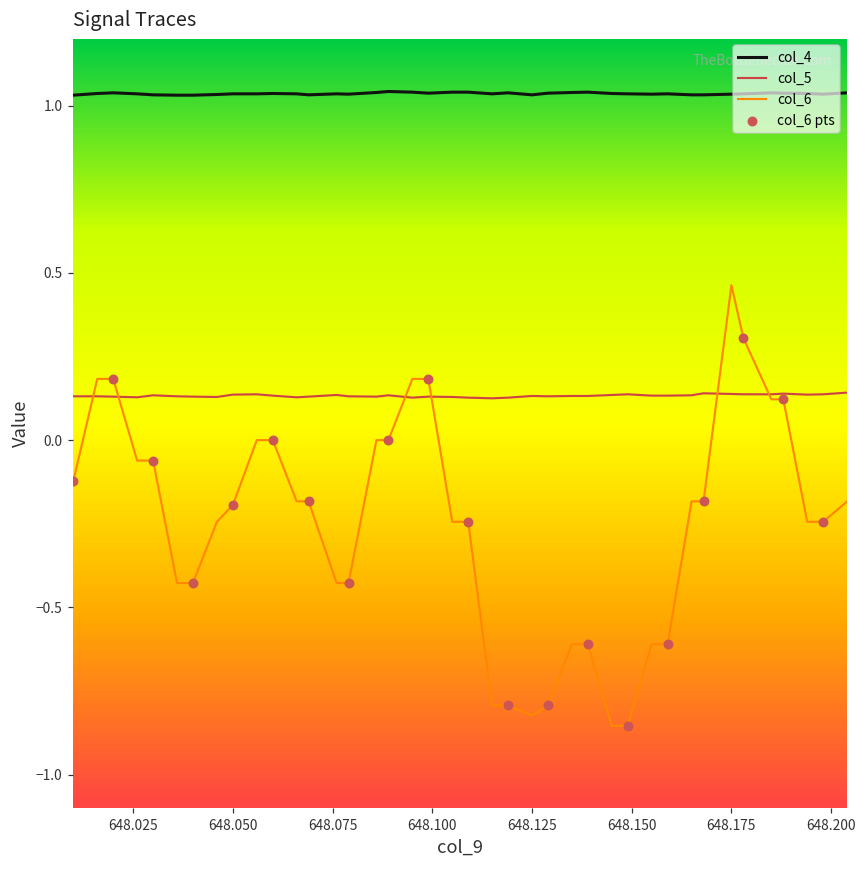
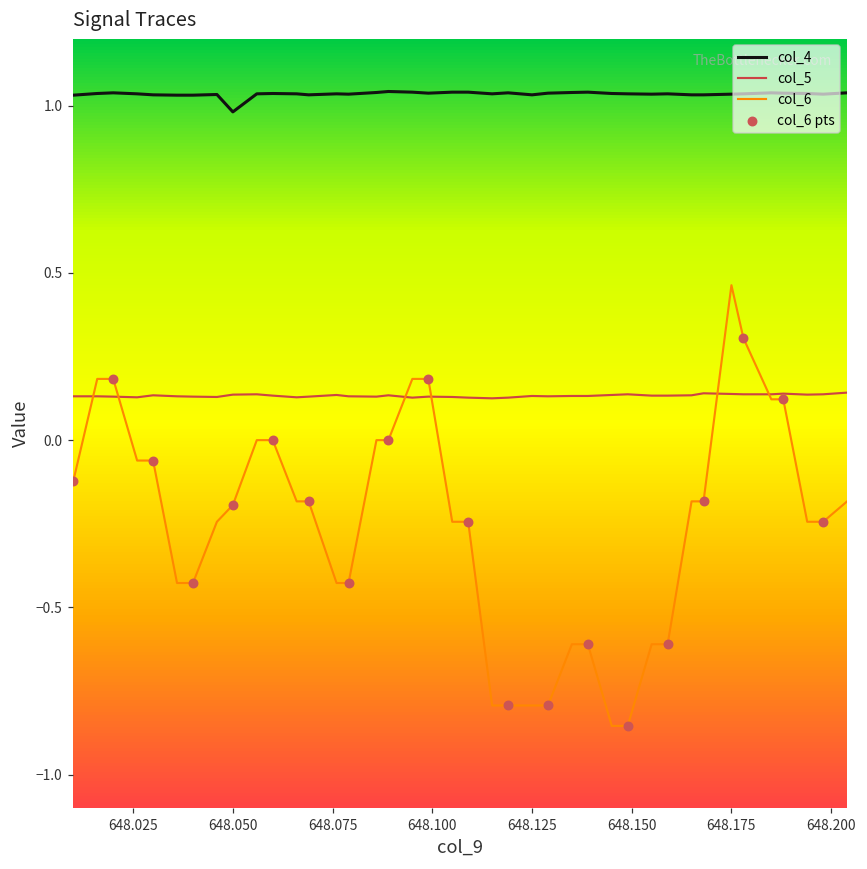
col_4, 648.050: 1.04 -> 0.98
col_6, 648.125: -0.82 -> -0.79
